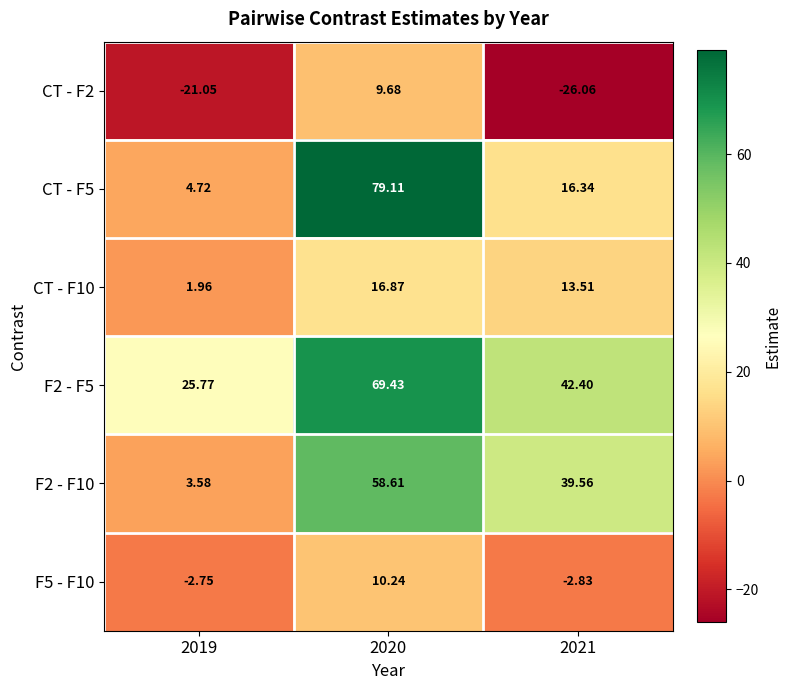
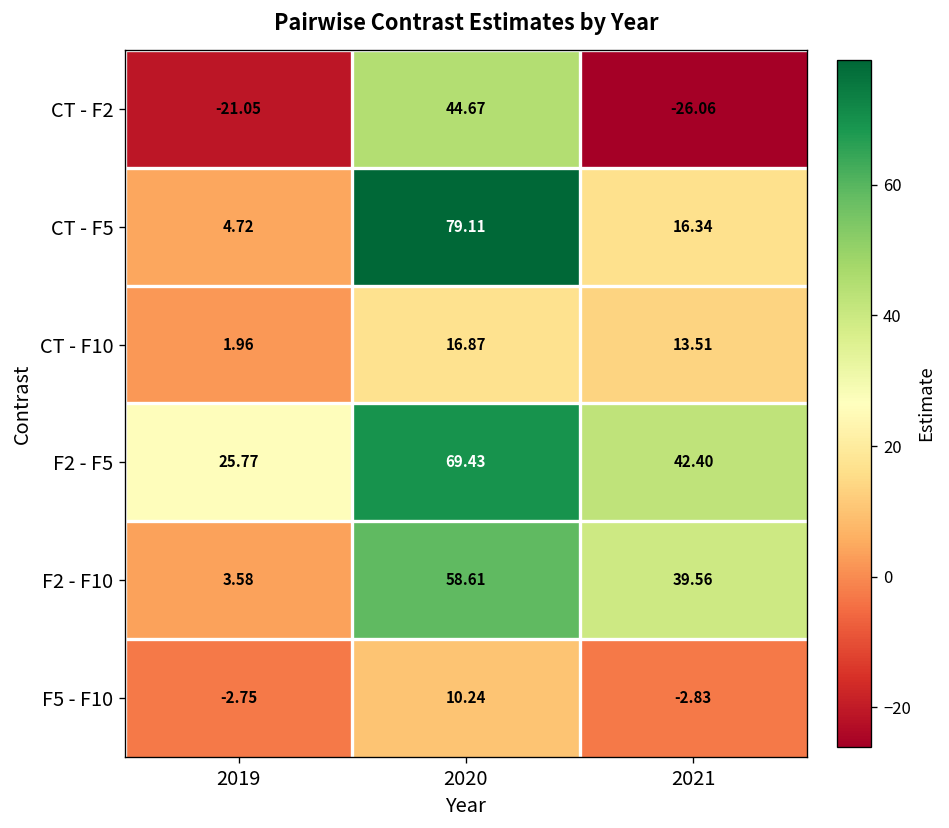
CT - F2, 2020: 9.68 -> 44.67
